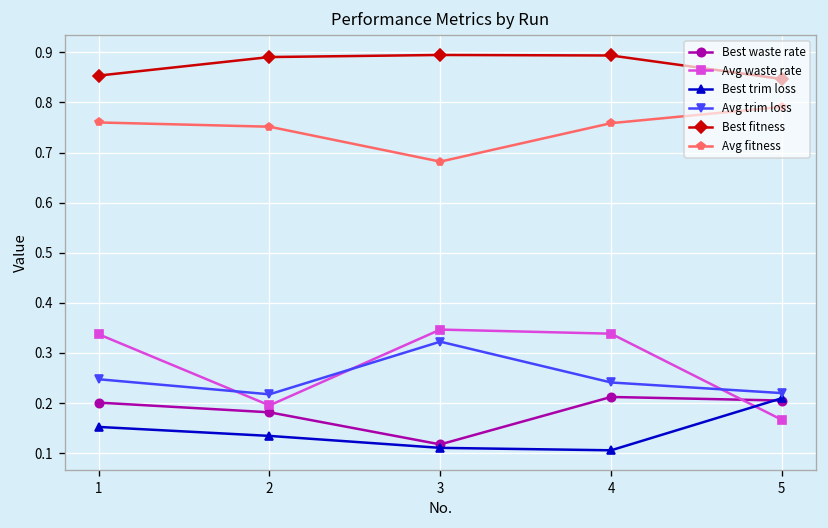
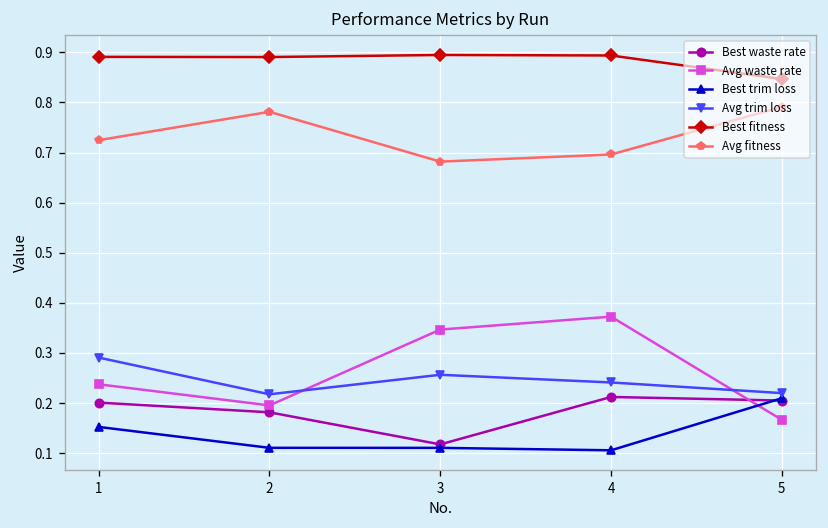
Avg waste rate, 1: 0.34 -> 0.24
Avg trim loss, 1: 0.25 -> 0.29
Best fitness, 1: 0.85 -> 0.89
Avg fitness, 1: 0.76 -> 0.72
Best trim loss, 2: 0.13 -> 0.11
Avg fitness, 2: 0.75 -> 0.78
Avg trim loss, 3: 0.32 -> 0.26
Avg waste rate, 4: 0.34 -> 0.37
Avg fitness, 4: 0.76 -> 0.70
